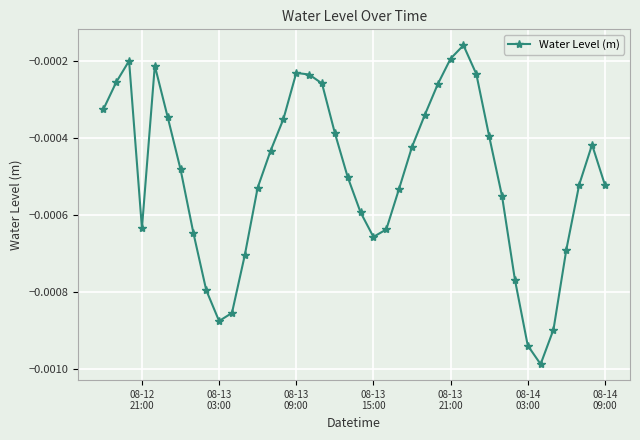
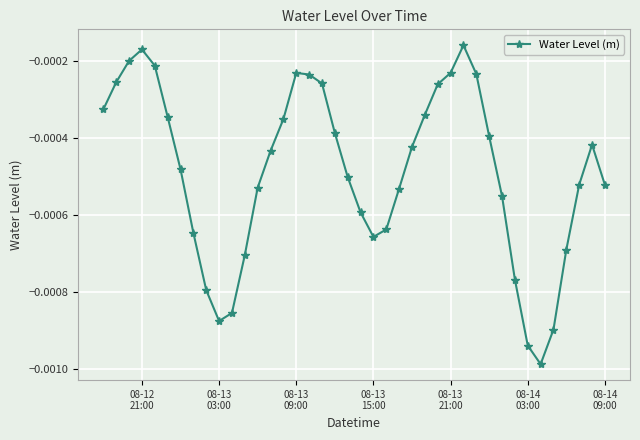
08-12 21:00: -0.00063 -> -0.00017
08-13 21:00: -0.00019 -> -0.00023
